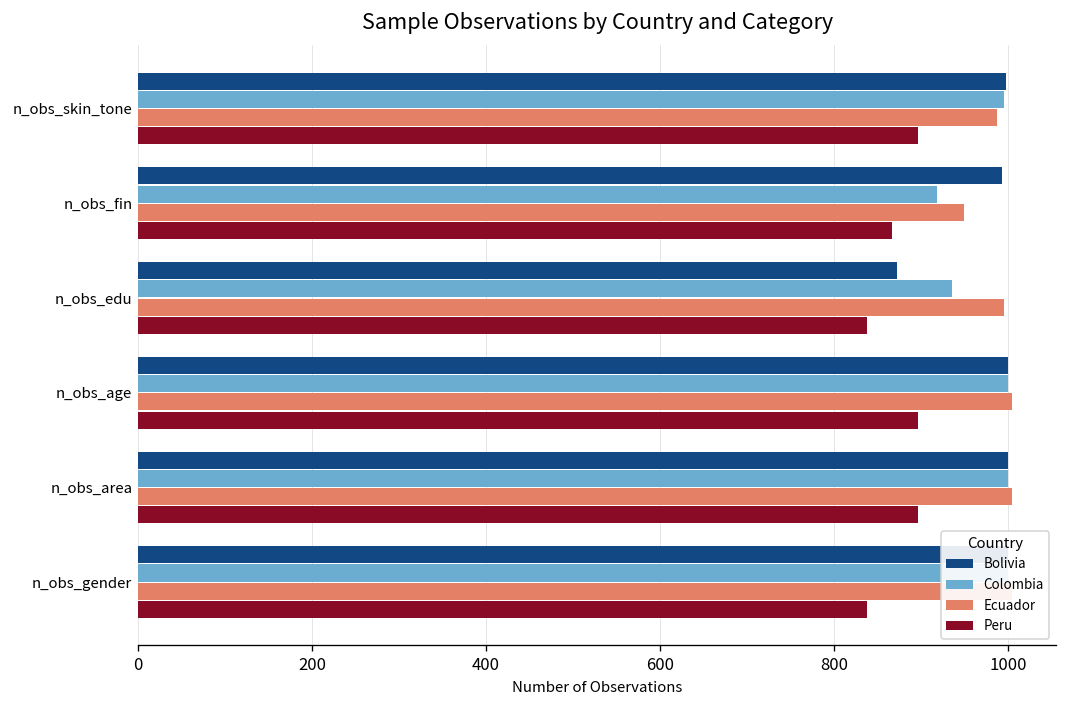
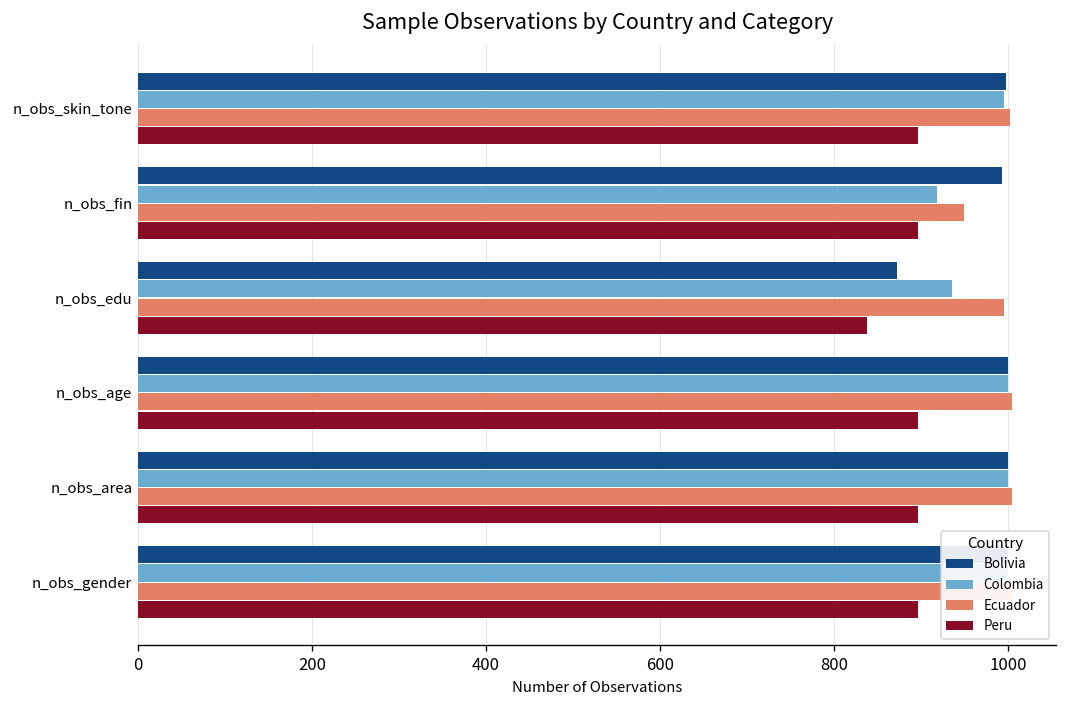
Ecuador, n_obs_skin_tone: 990 -> 1000
Peru, n_obs_fin: 870 -> 900
Peru, n_obs_gender: 840 -> 900
